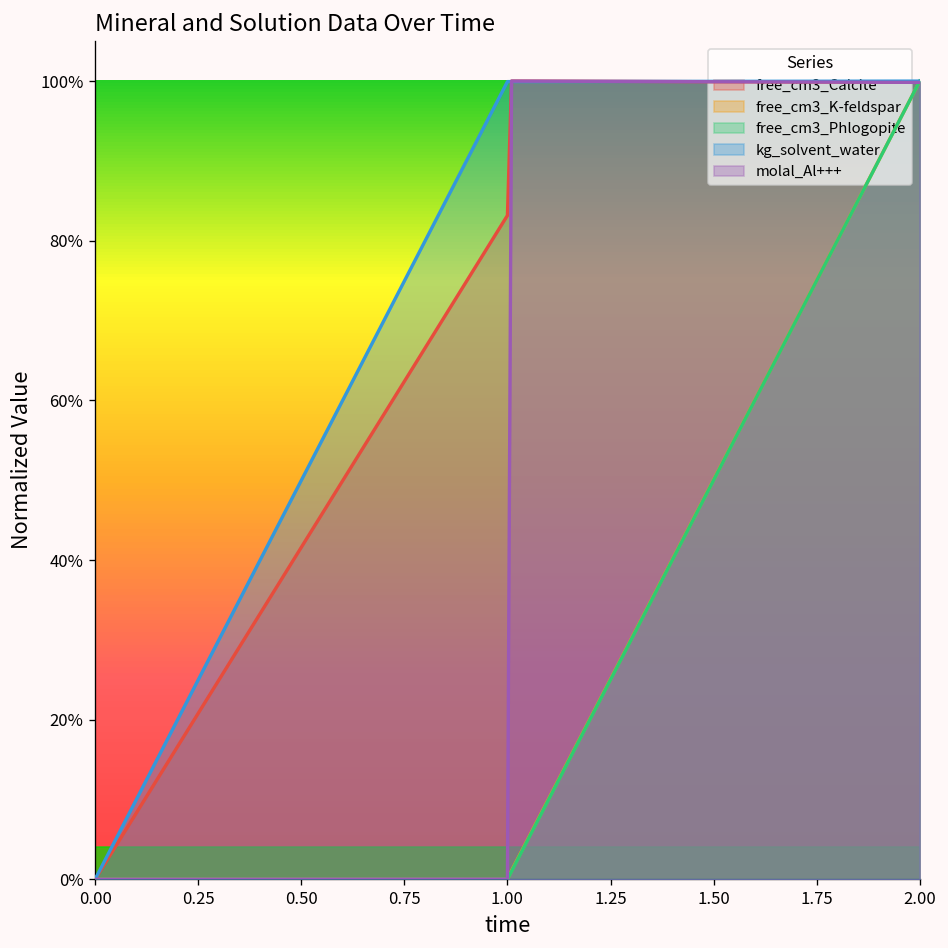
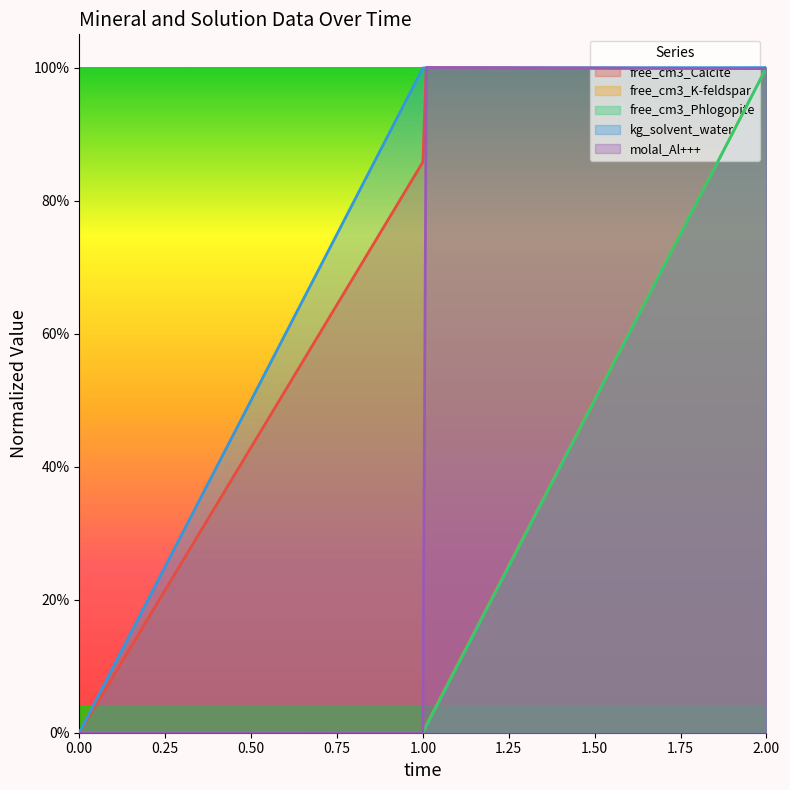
free_cm3_Calcite, 1.00: 83% -> 86%
